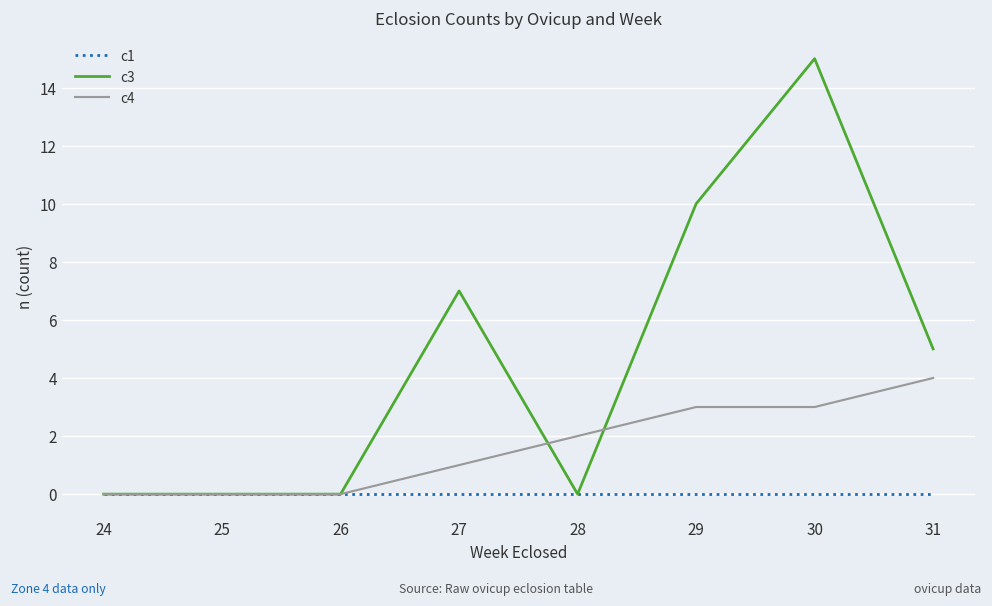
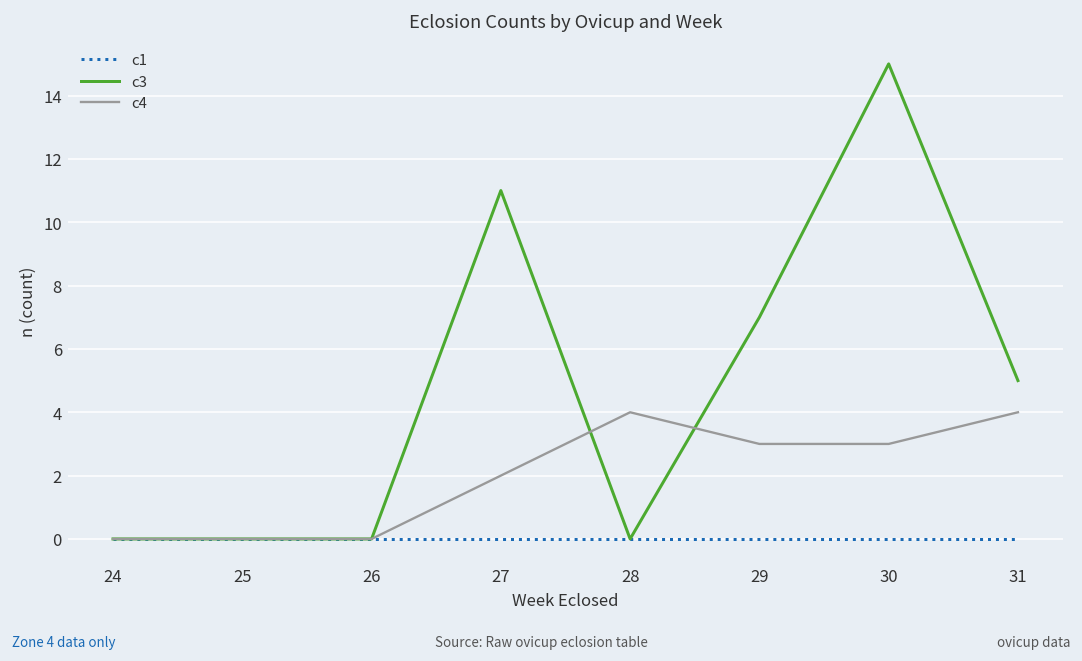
c3, 27: 7 -> 11
c4, 27: 1 -> 2
c4, 28: 2 -> 4
c3, 29: 10 -> 7
